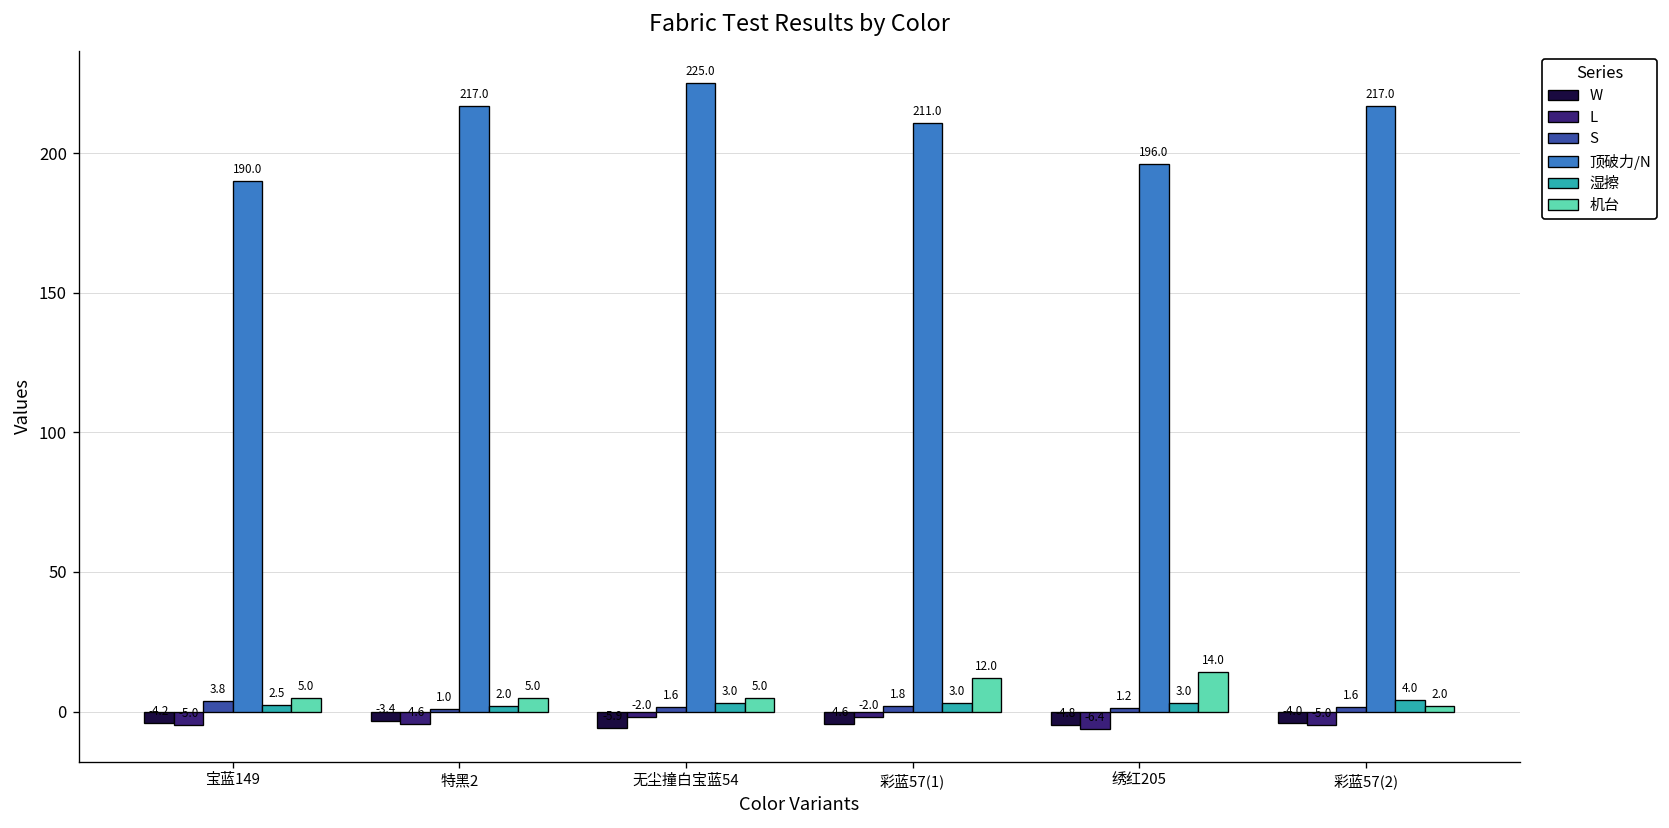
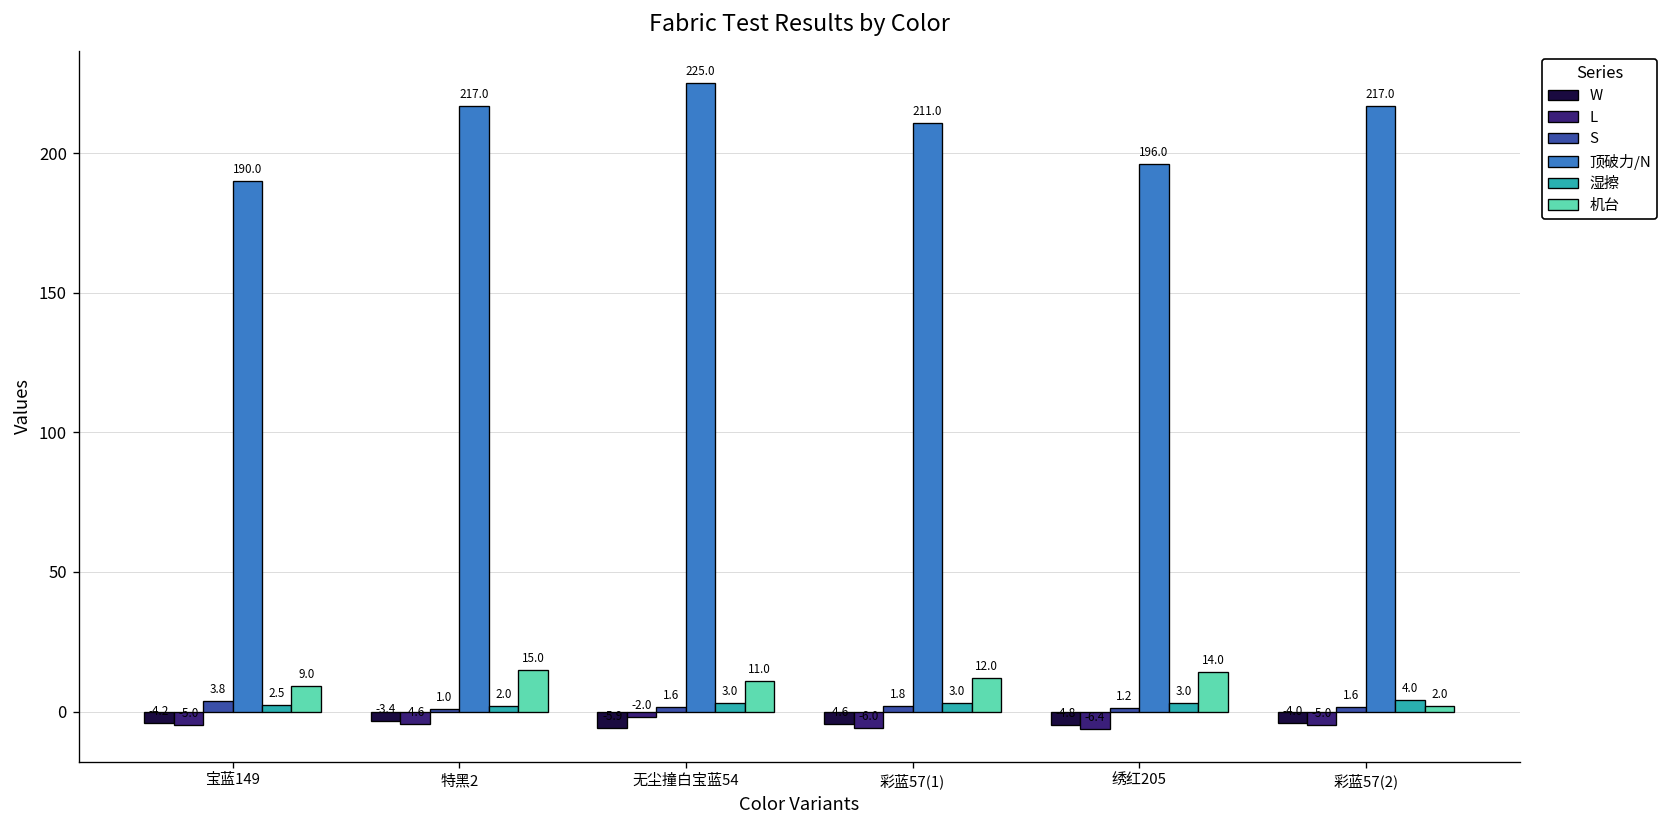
机台, 宝蓝149: 5.0 -> 9.0
机台, 特黑2: 5.0 -> 15.0
机台, 无尘撞白宝蓝54: 5.0 -> 11.0
L, 彩蓝57(1): -2.0 -> -6.0
